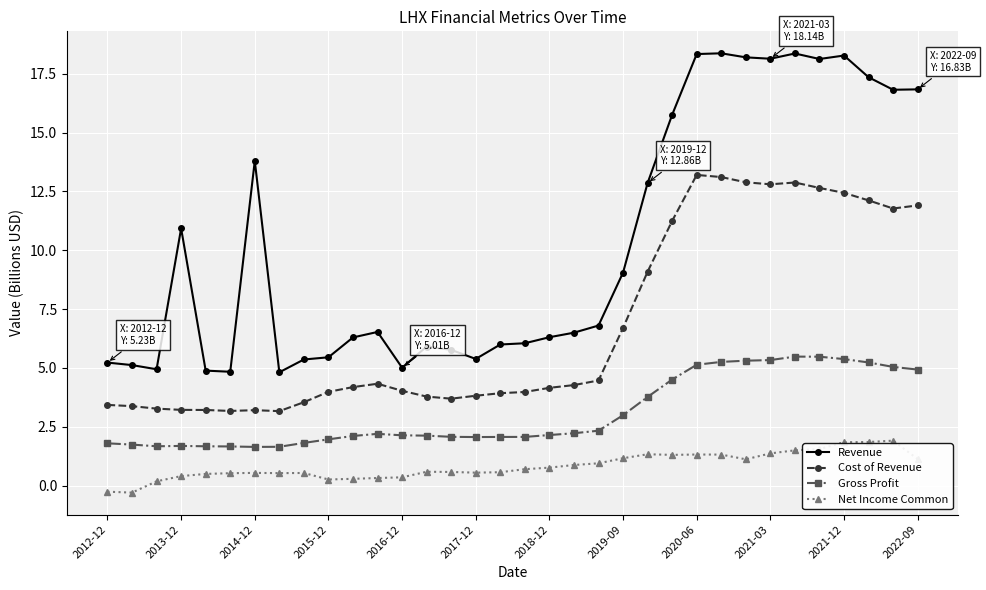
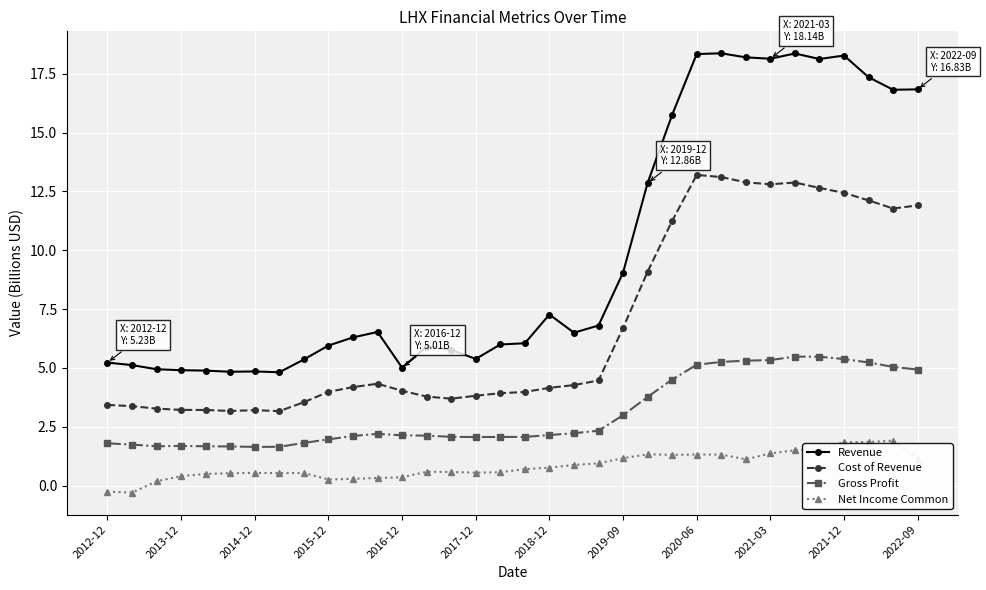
Revenue, 2013-12: 10.9 -> 4.9
Revenue, 2014-12: 13.8 -> 4.9
Revenue, 2015-12: 5.5 -> 6.0
Revenue, 2018-12: 6.3 -> 7.3
